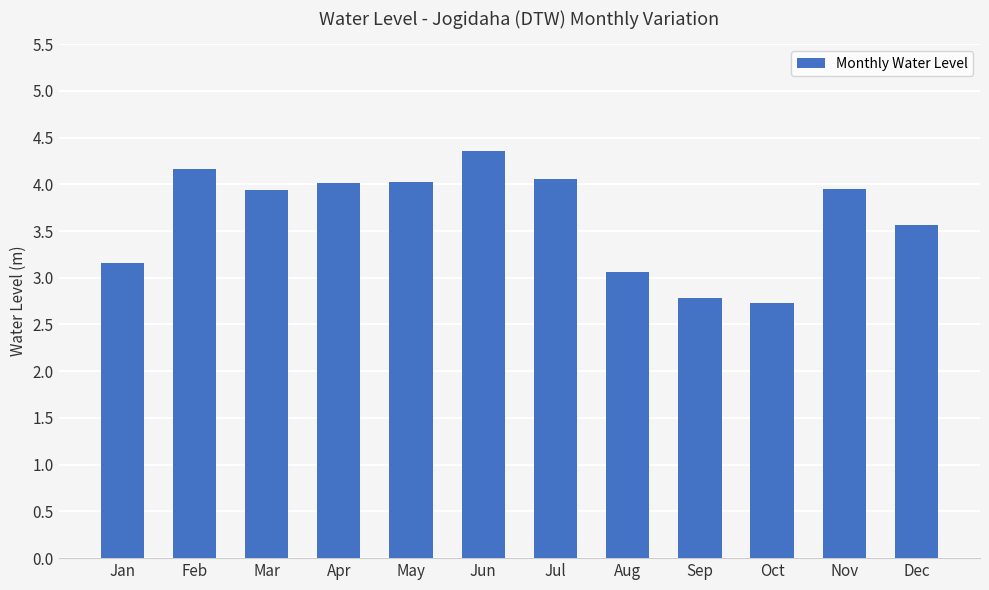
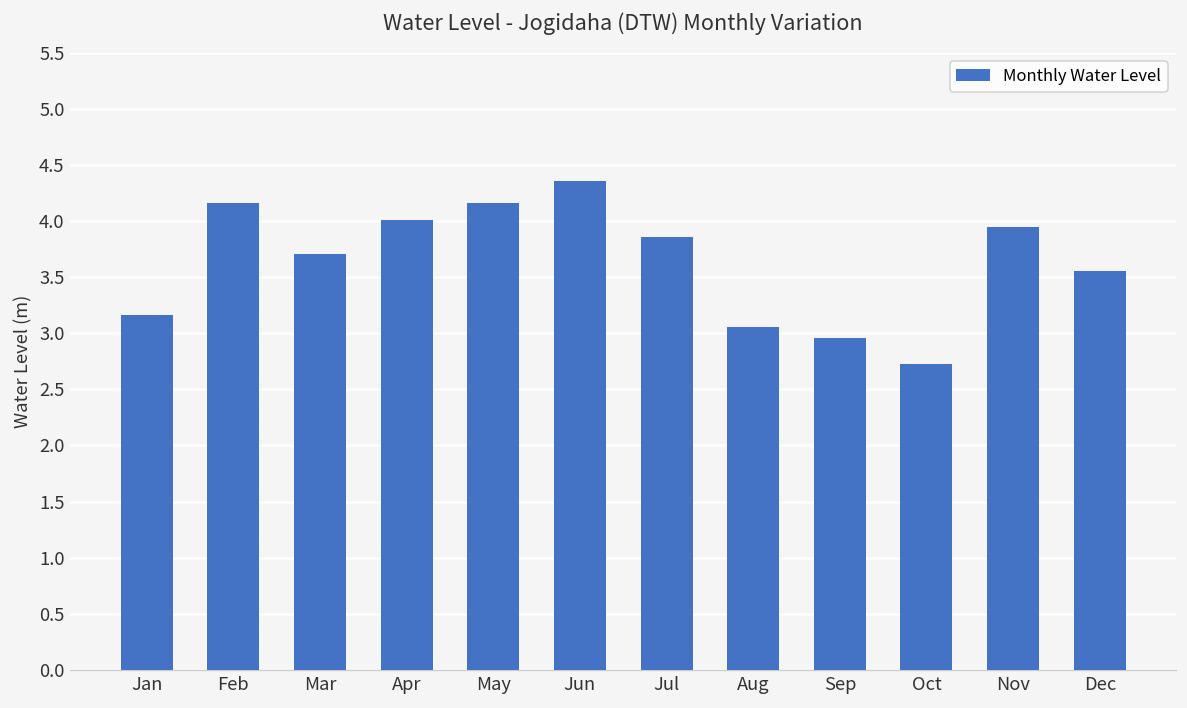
Mar: 3.9 -> 3.7
May: 4.0 -> 4.2
Jul: 4.1 -> 3.9
Sep: 2.8 -> 3.0
